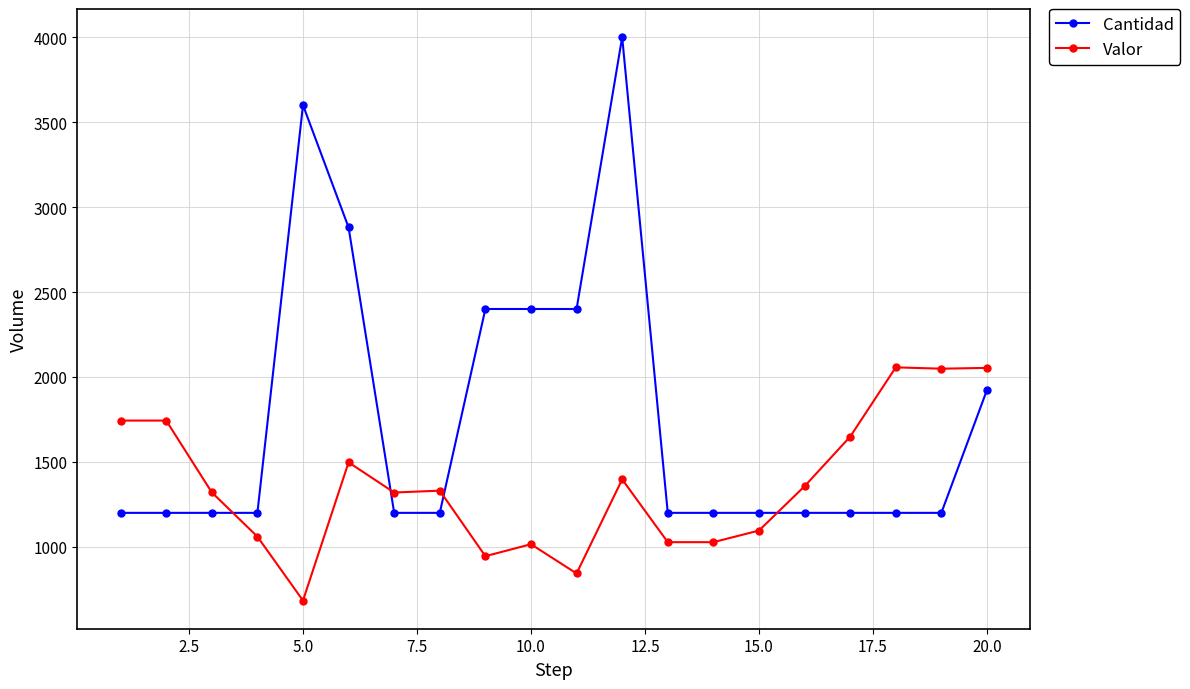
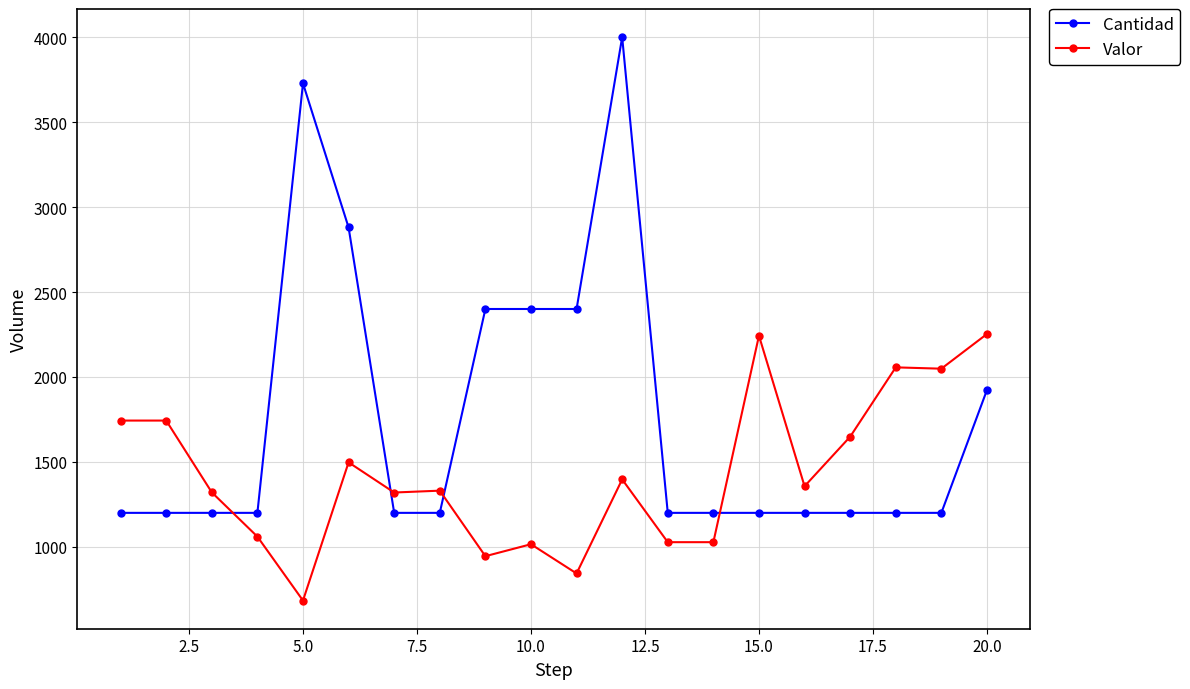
Cantidad, 5.0: 3600 -> 3730
Valor, 15.0: 1100 -> 2240
Valor, 20.0: 2050 -> 2250
